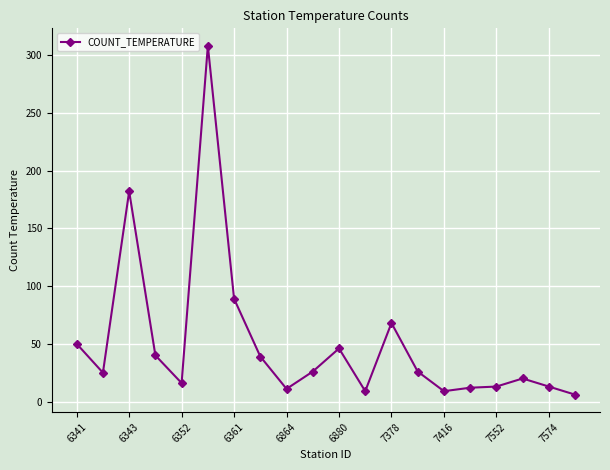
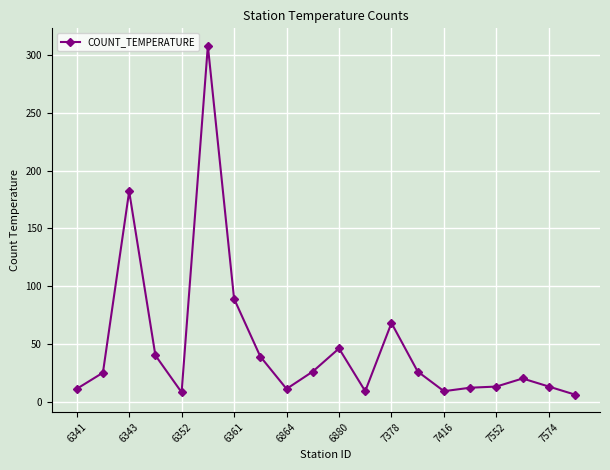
6341: 50 -> 11
6352: 16 -> 8
